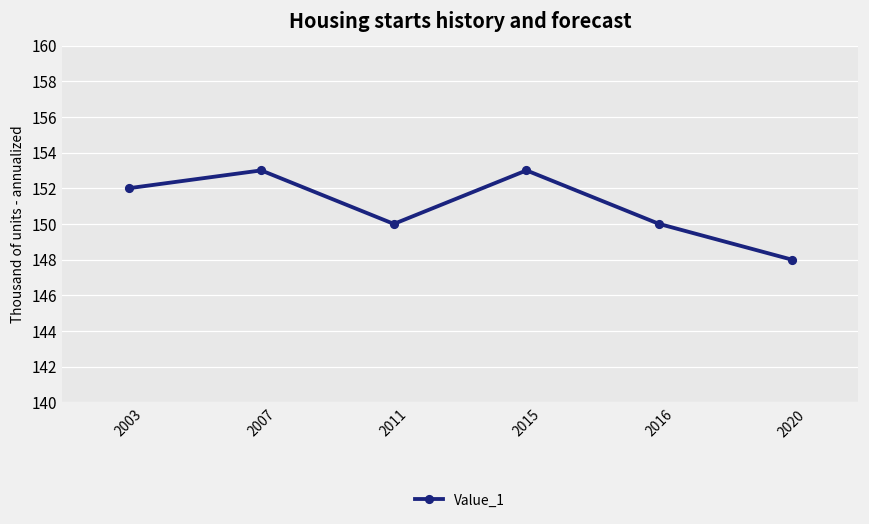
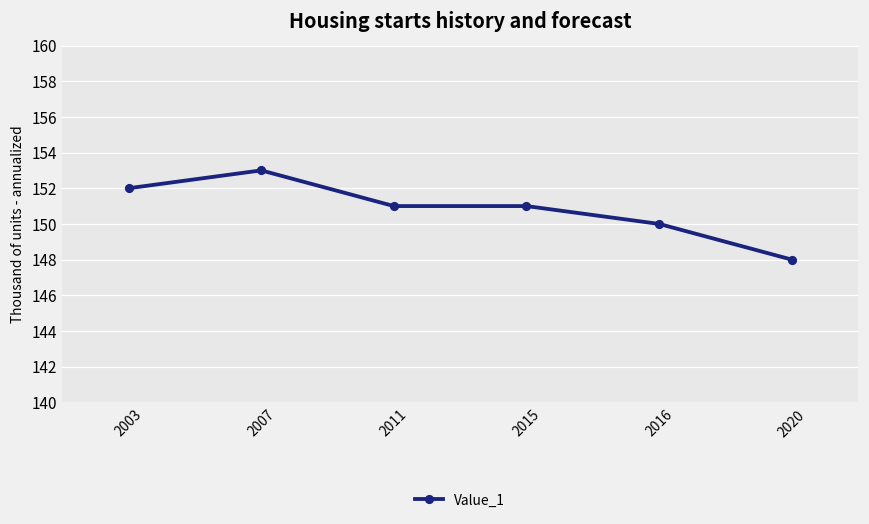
2011: 150 -> 151
2015: 153 -> 151
